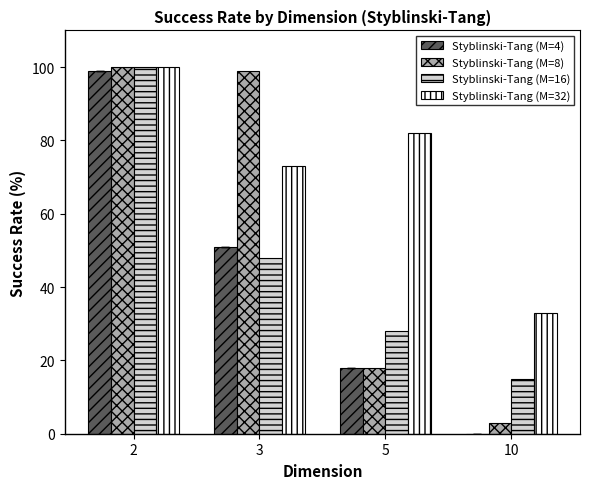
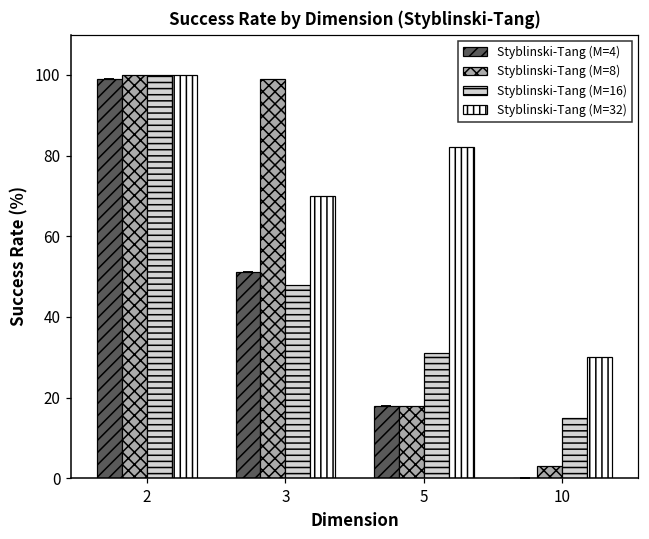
Styblinski-Tang (M=32), 3: 73 -> 70
Styblinski-Tang (M=16), 5: 28 -> 31
Styblinski-Tang (M=32), 10: 33 -> 30
